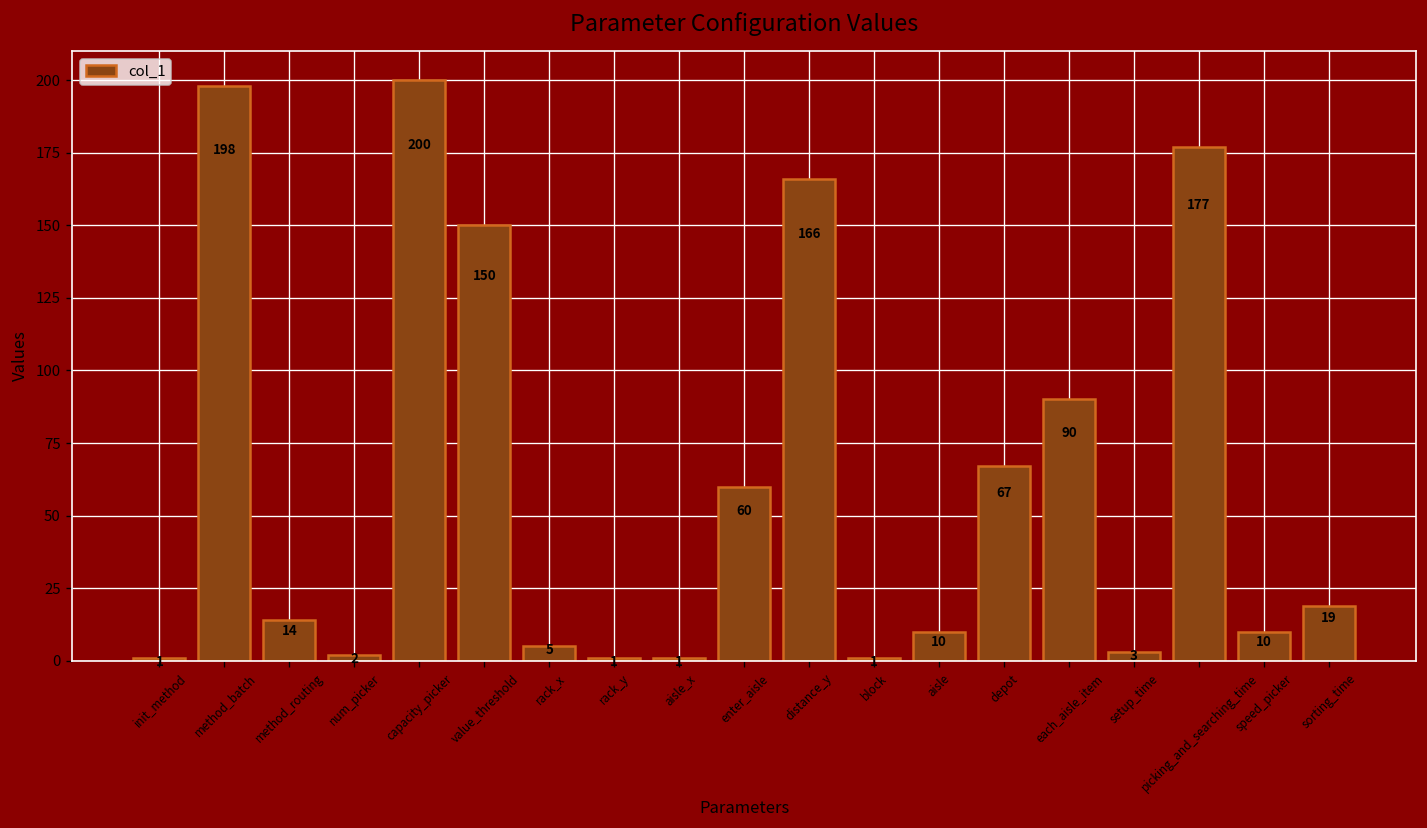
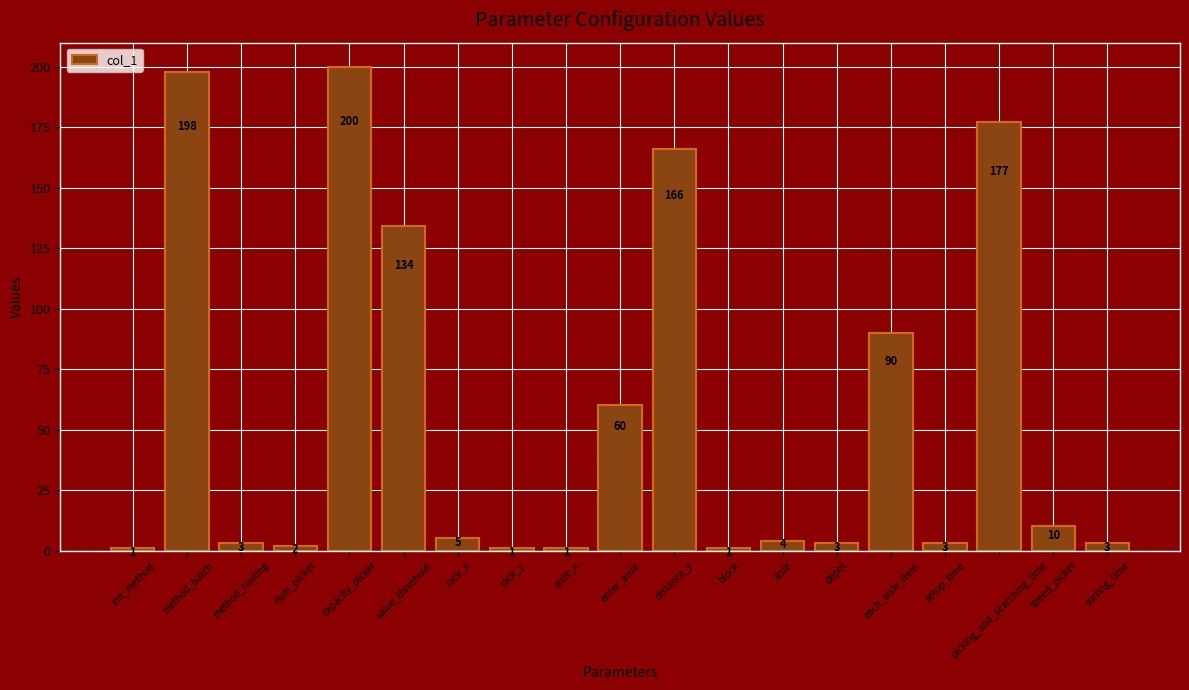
method_routing: 14 -> 3
value_threshold: 150 -> 134
aisle: 10 -> 4
depot: 67 -> 3
sorting_time: 19 -> 3
